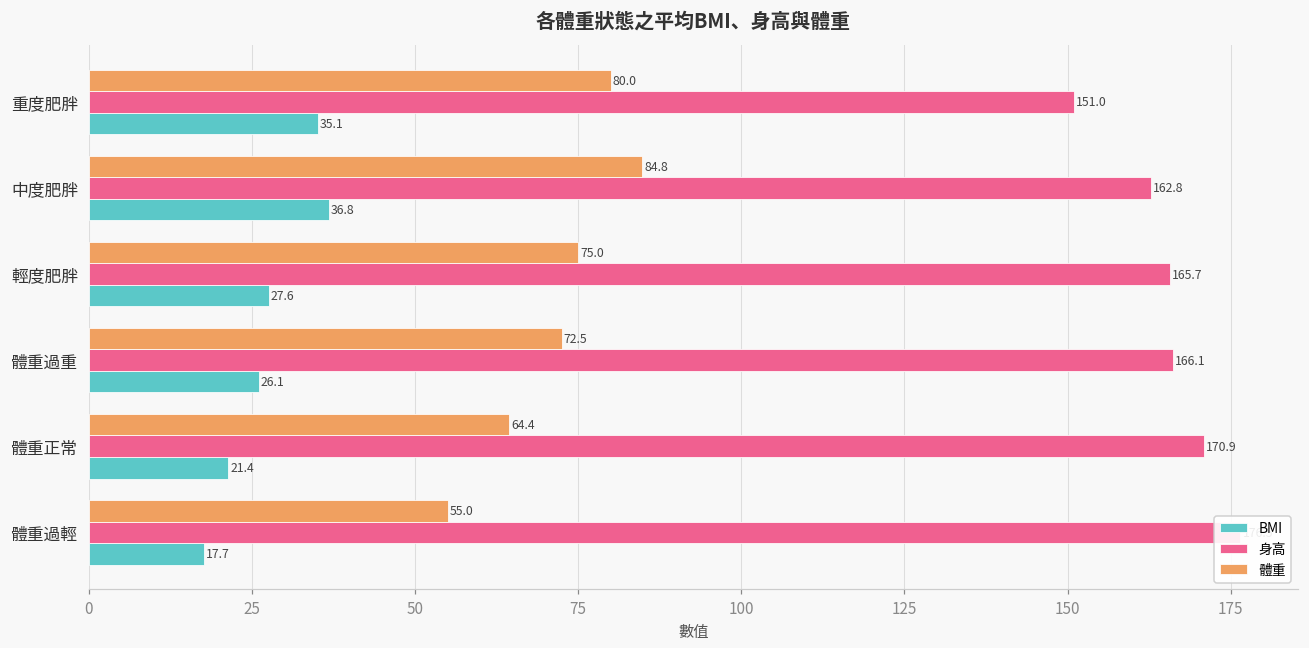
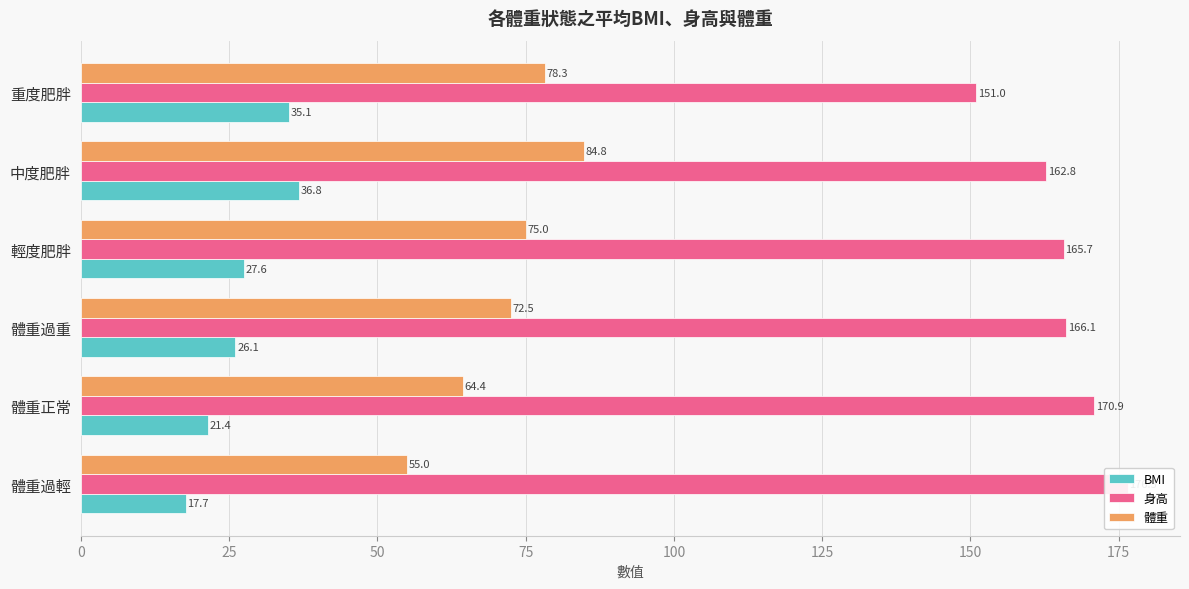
體重, 重度肥胖: 80.0 -> 78.3
